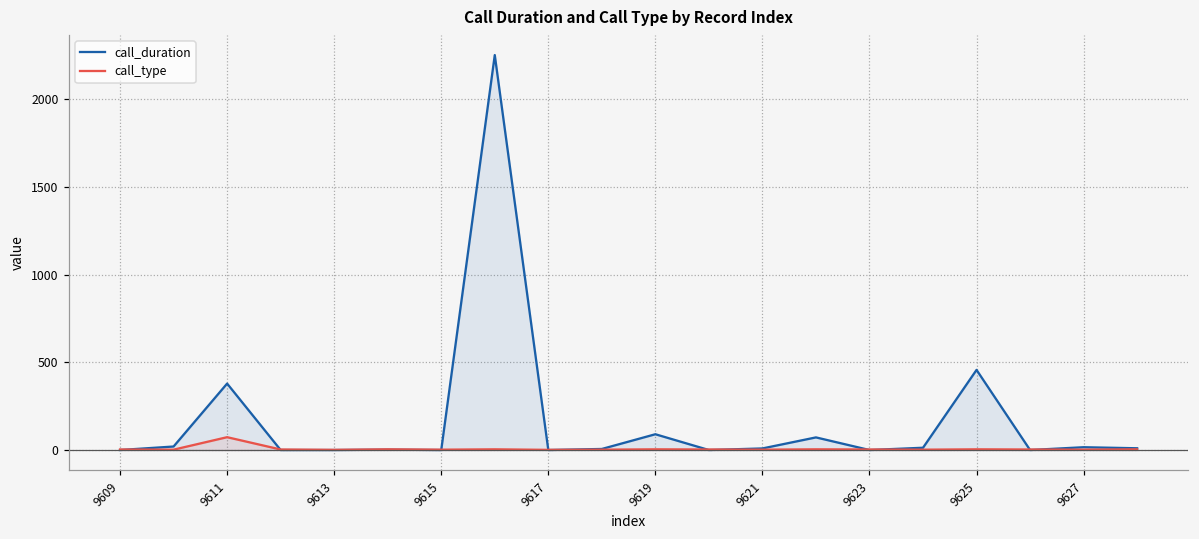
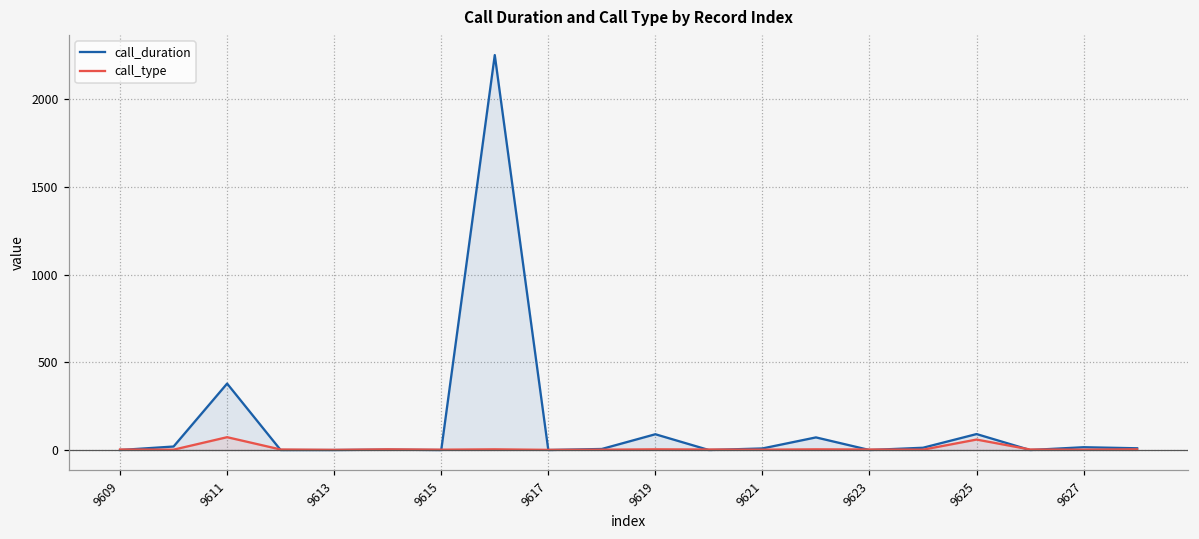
call_duration, 9625: 460 -> 90
call_type, 9625: 0 -> 60
